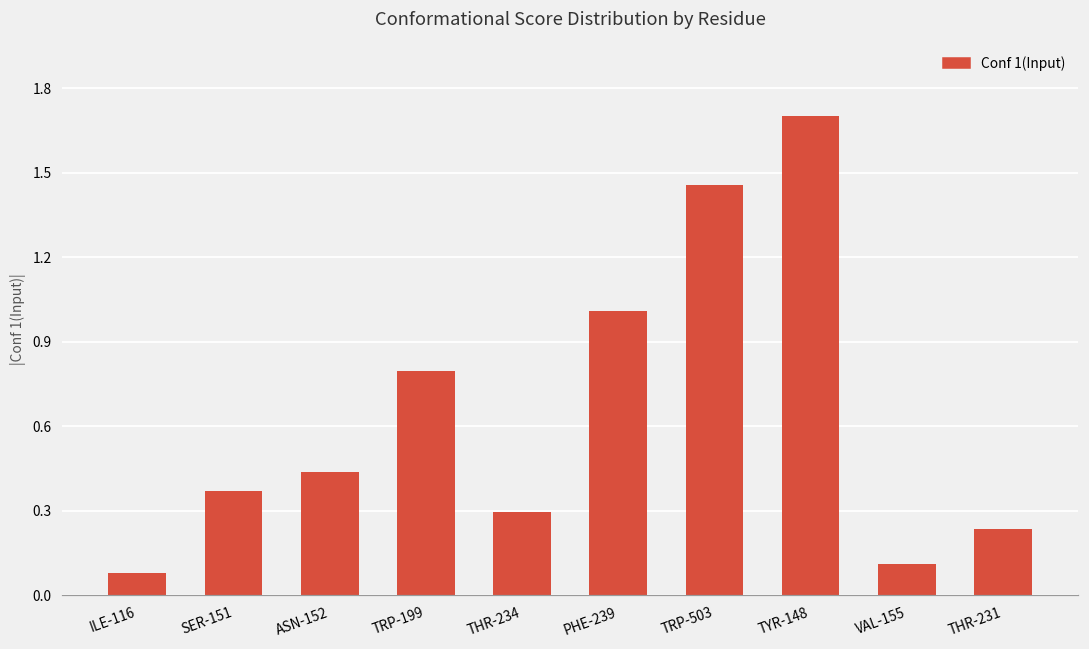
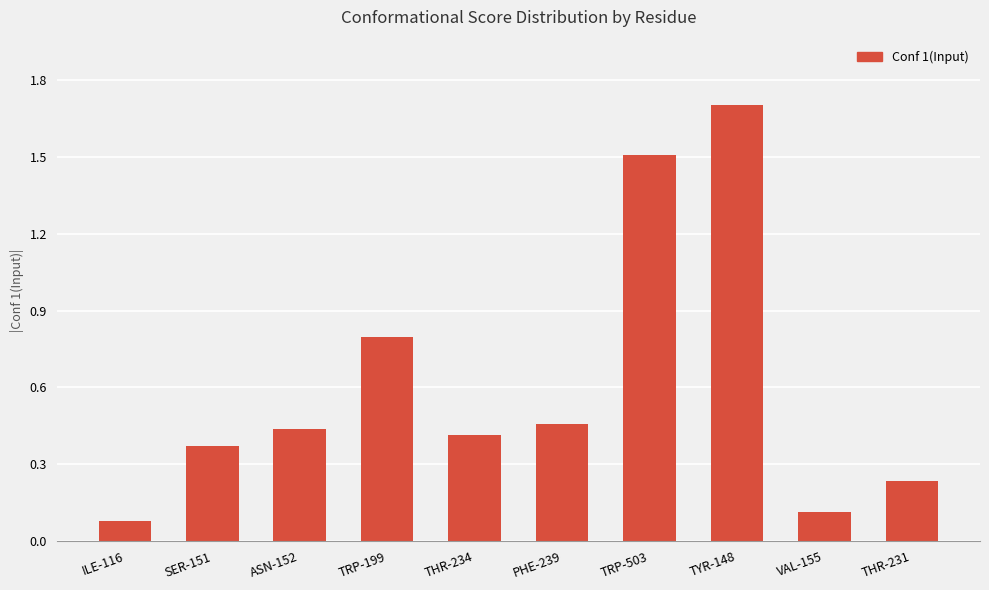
THR-234: 0.29 -> 0.41
PHE-239: 1.01 -> 0.46
TRP-503: 1.46 -> 1.51
